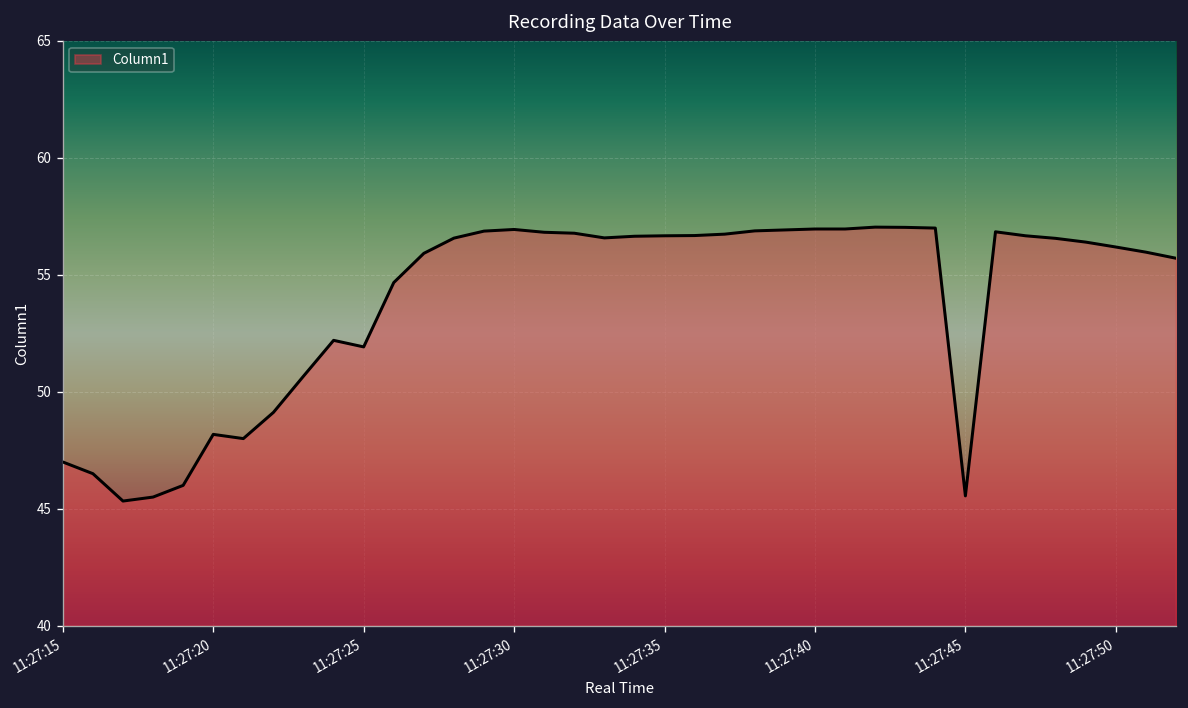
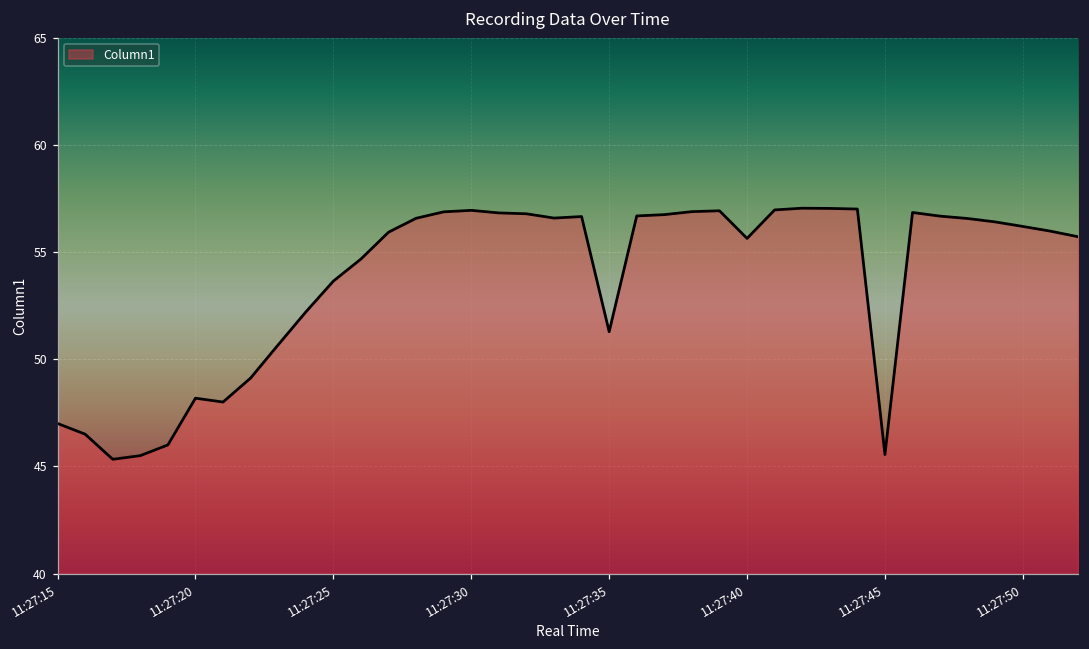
11:27:25: 51.9 -> 53.6
11:27:35: 56.7 -> 51.3
11:27:40: 57.0 -> 55.6
